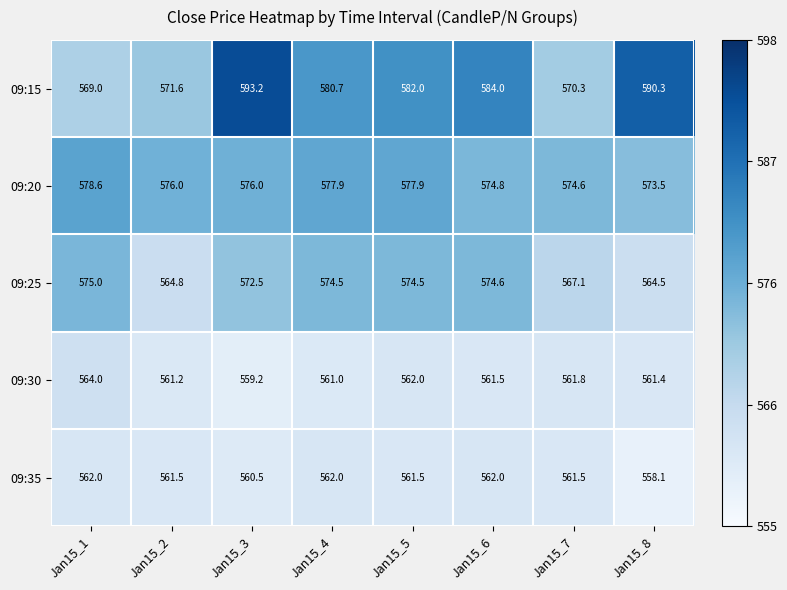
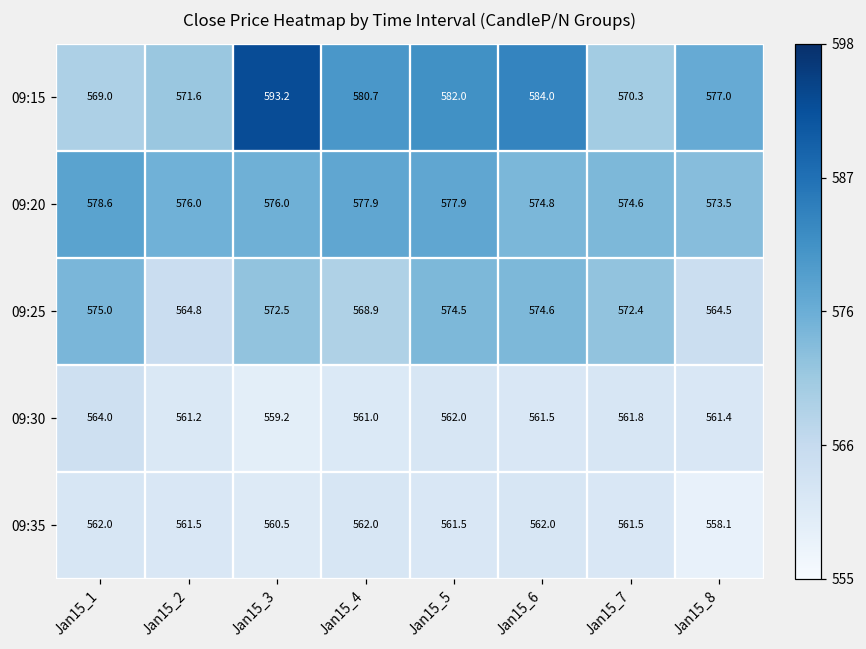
09:15, Jan15_8: 590.3 -> 577.0
09:25, Jan15_4: 574.5 -> 568.9
09:25, Jan15_7: 567.1 -> 572.4
